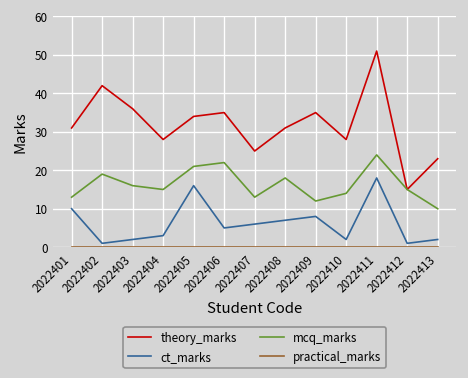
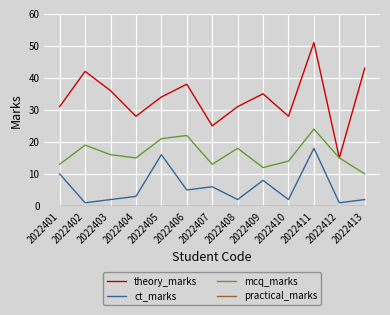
theory_marks, 2022406: 35 -> 38
ct_marks, 2022408: 7 -> 2
theory_marks, 2022413: 23 -> 43
